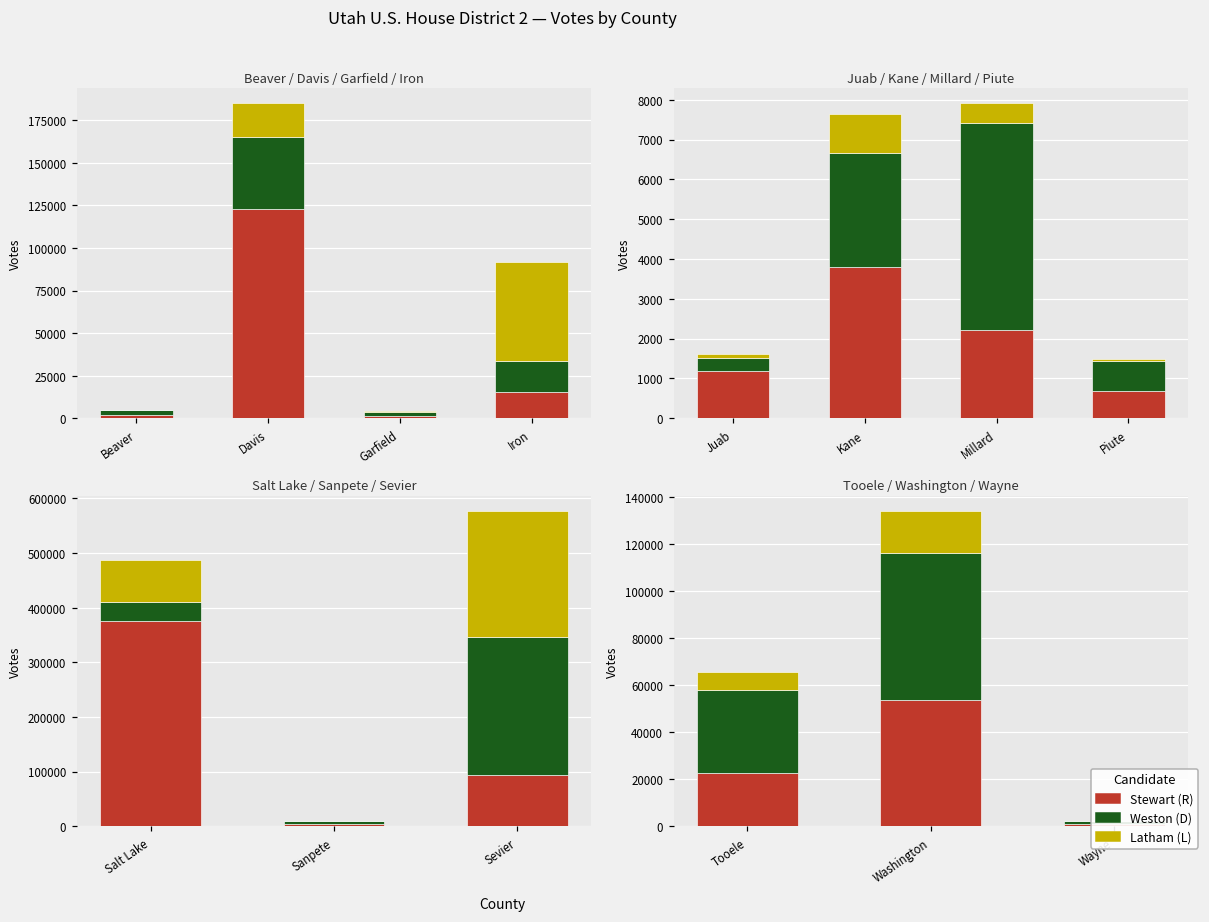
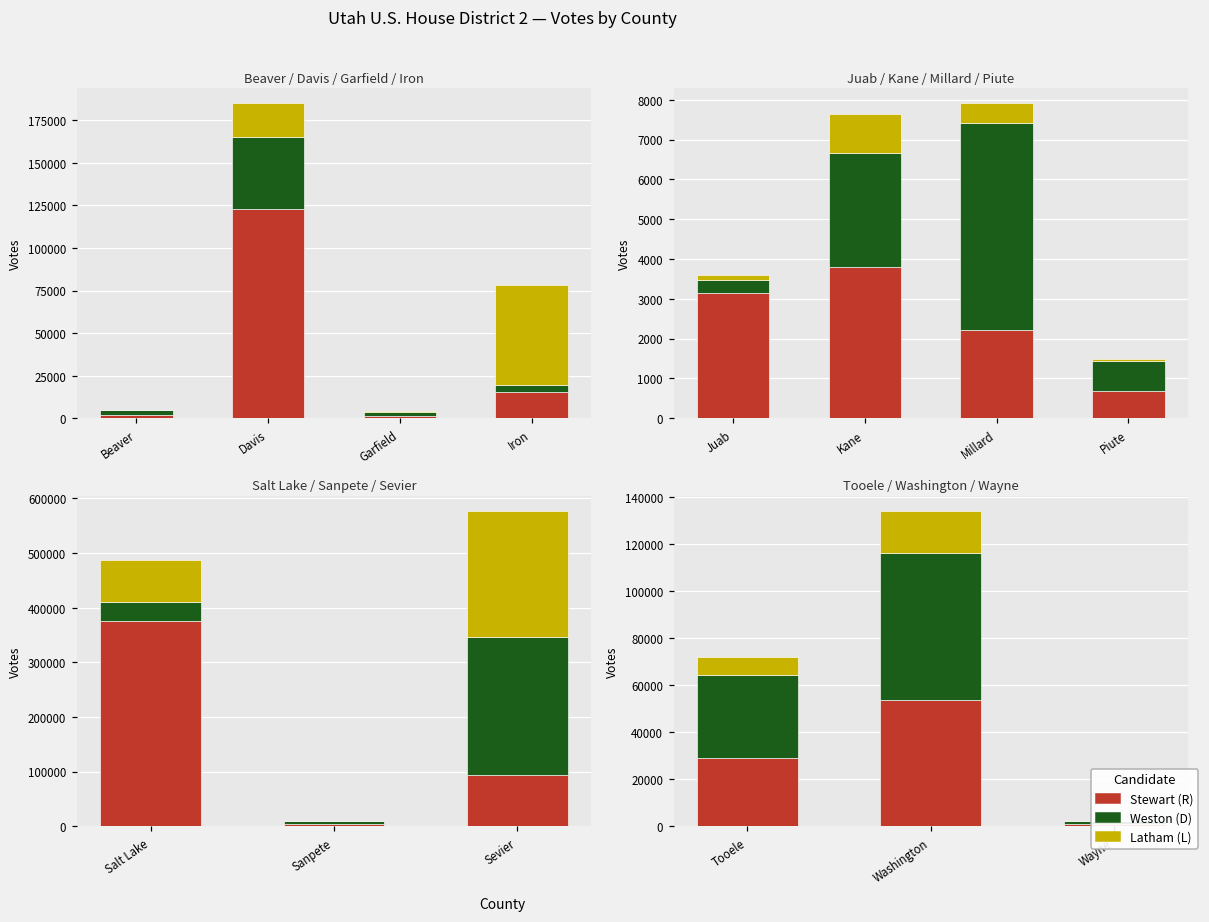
Beaver / Davis / Garfield / Iron, Weston (D), Iron: 18000 -> 5000
Juab / Kane / Millard / Piute, Stewart (R), Juab: 1200 -> 3200
Tooele / Washington / Wayne, Stewart (R), Tooele: 23000 -> 29000
